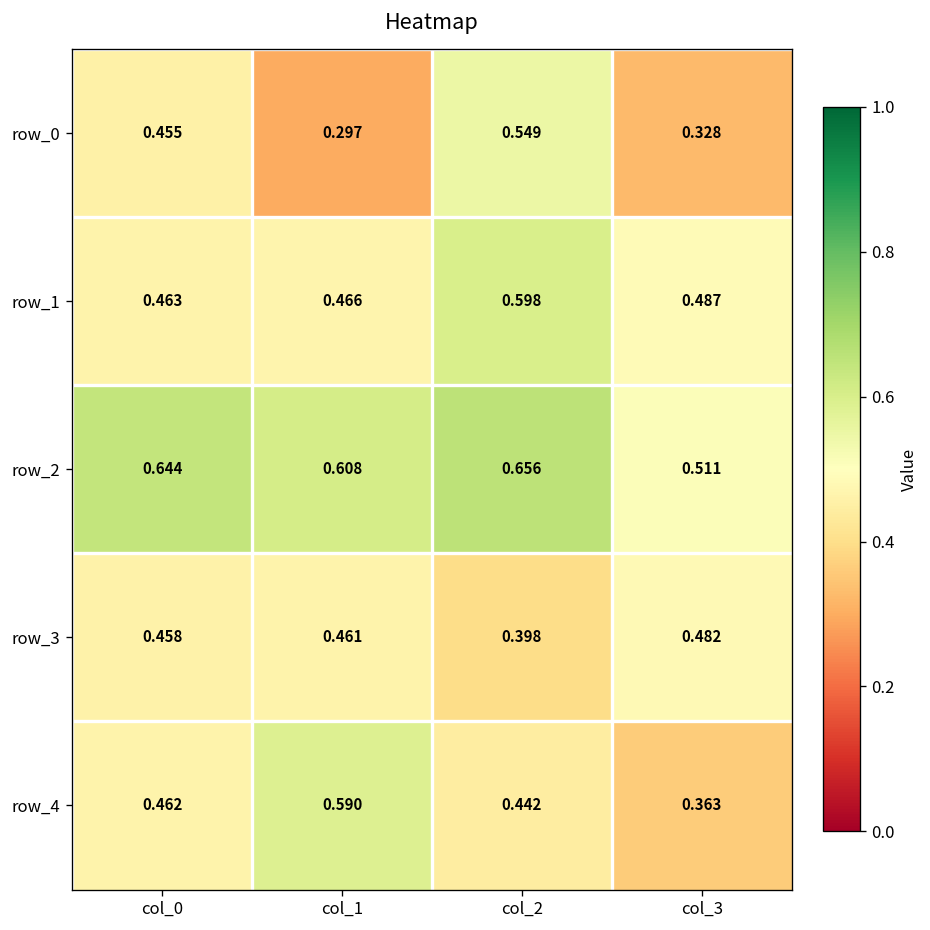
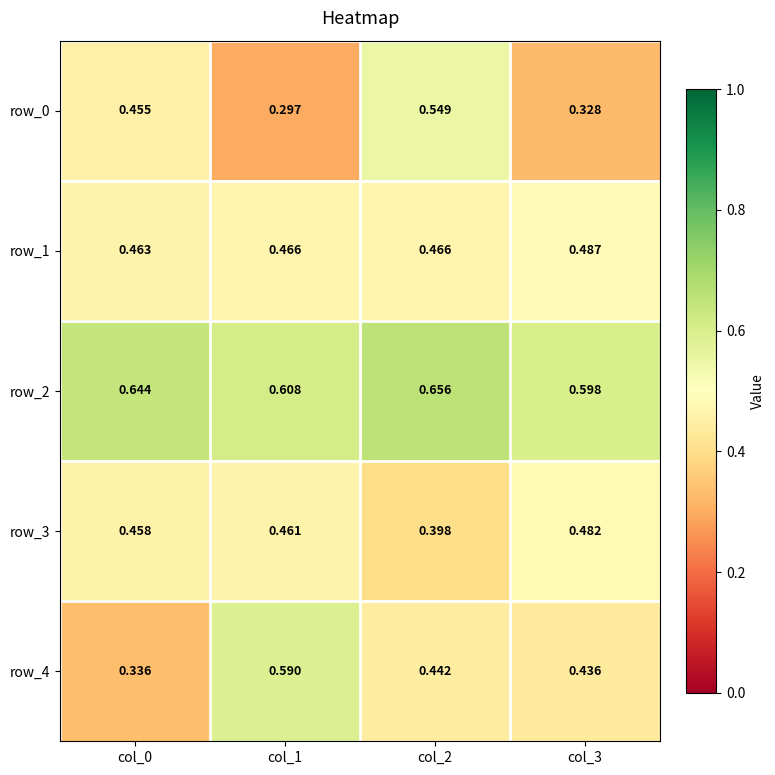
row_1, col_2: 0.598 -> 0.466
row_2, col_3: 0.511 -> 0.598
row_4, col_0: 0.462 -> 0.336
row_4, col_3: 0.363 -> 0.436
